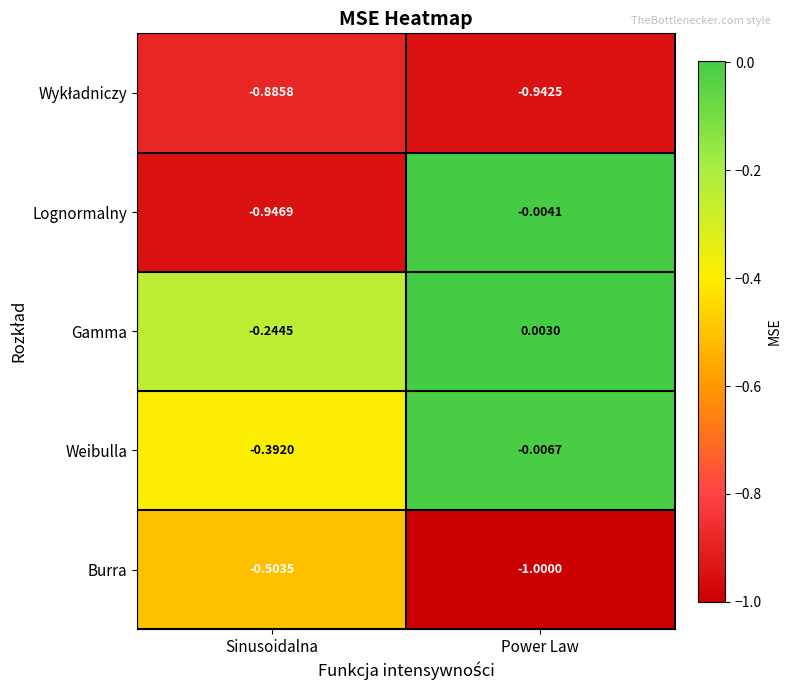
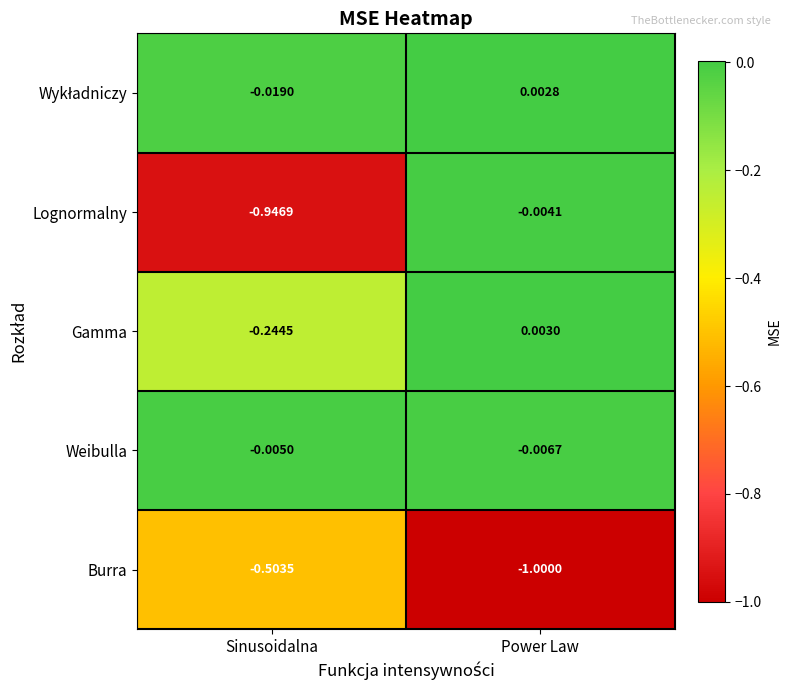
Wykładniczy, Sinusoidalna: -0.8858 -> -0.0190
Wykładniczy, Power Law: -0.9425 -> 0.0028
Weibulla, Sinusoidalna: -0.3920 -> -0.0050
